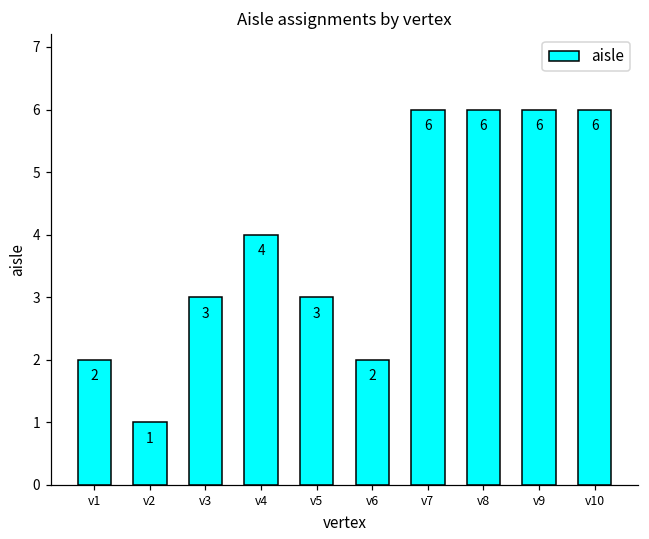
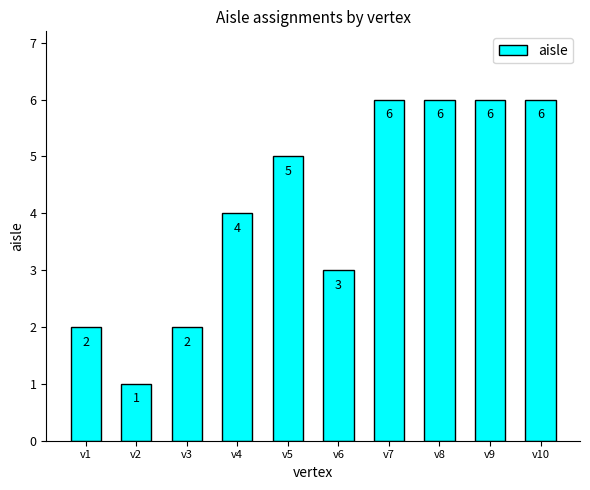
v3: 3 -> 2
v5: 3 -> 5
v6: 2 -> 3
